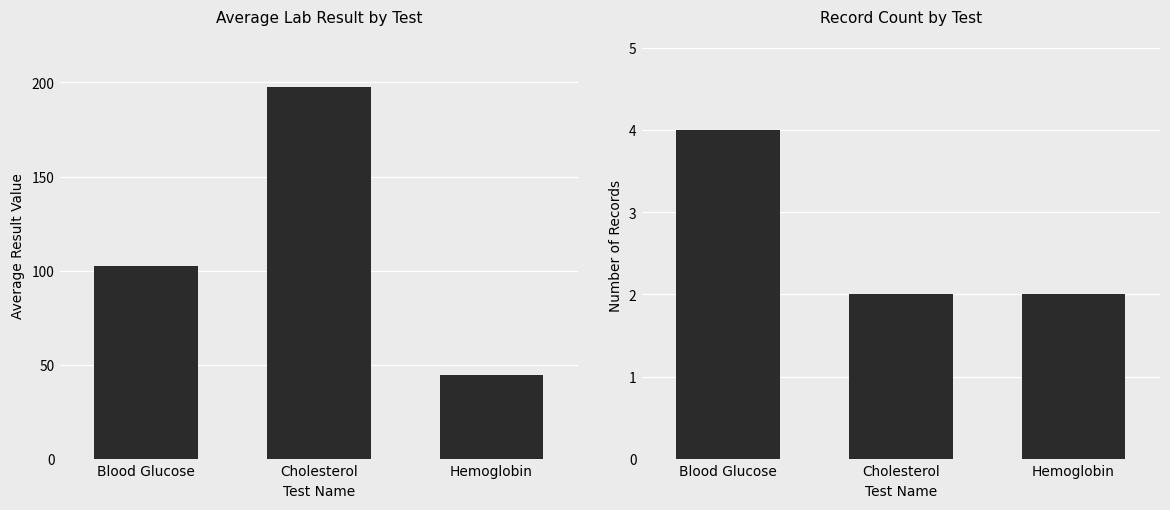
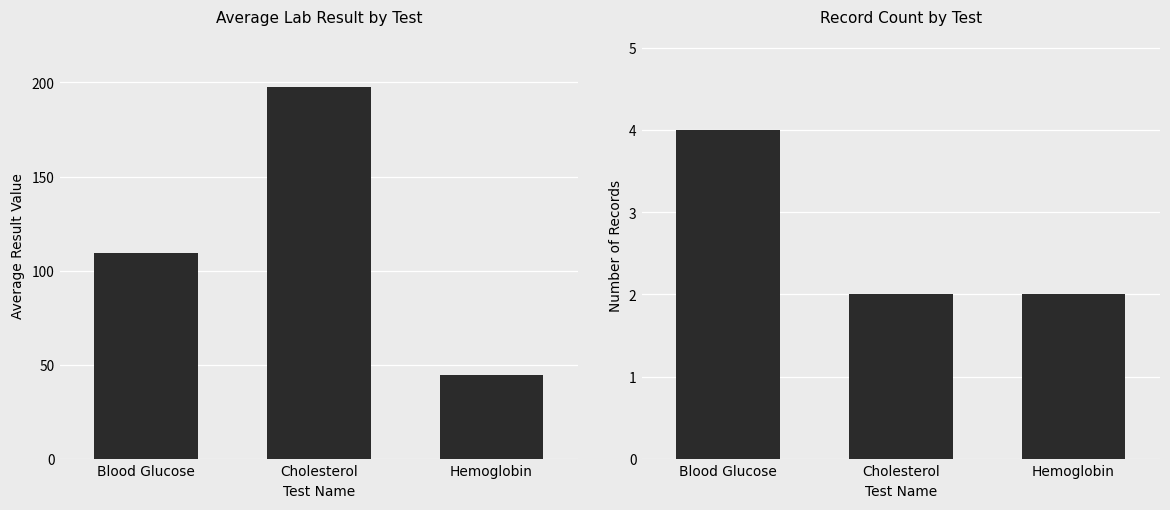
Average Lab Result by Test, Blood Glucose: 103 -> 109
